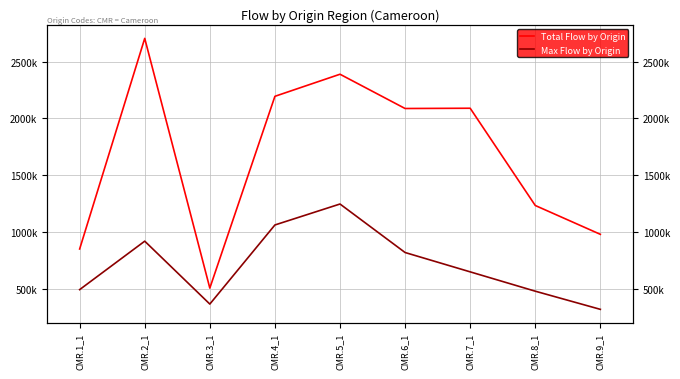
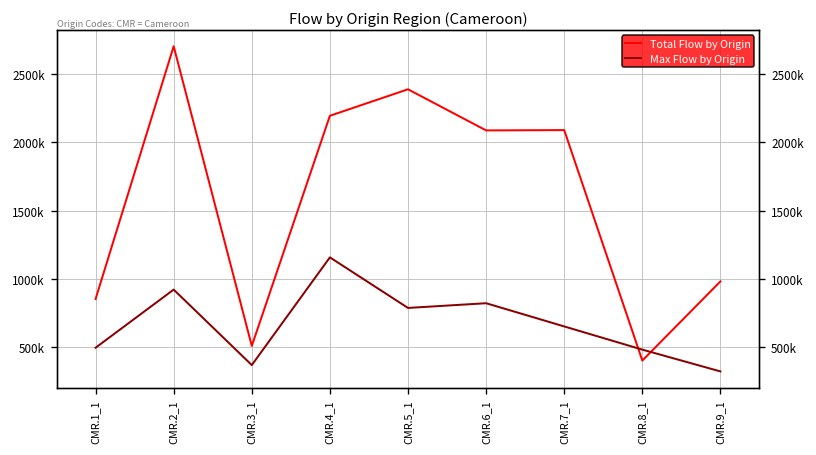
Max Flow by Origin, CMR.4_1: 1060000 -> 1160000
Max Flow by Origin, CMR.5_1: 1250000 -> 790000
Total Flow by Origin, CMR.8_1: 1230000 -> 400000
